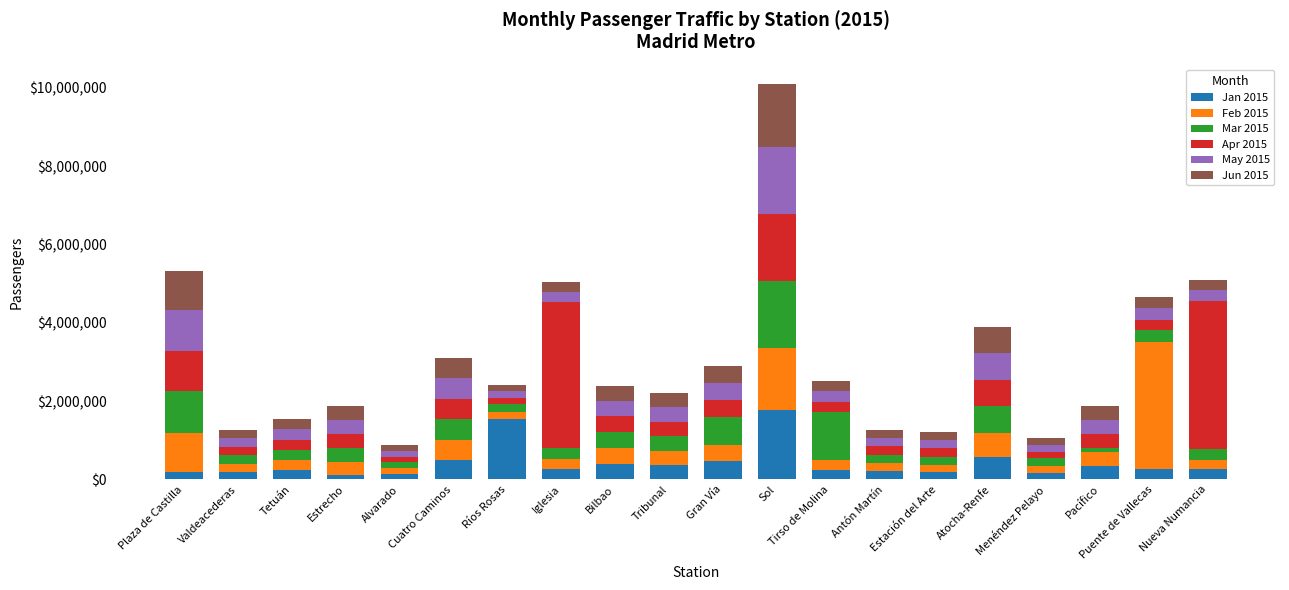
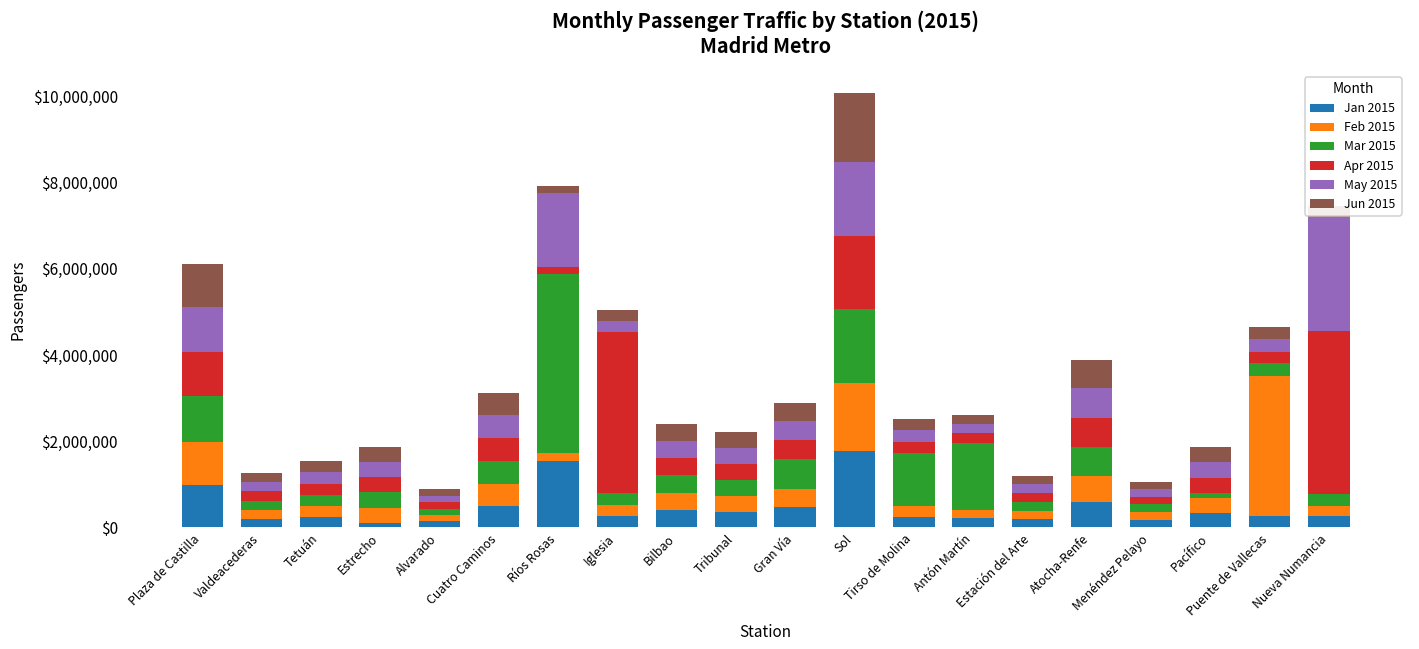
Jan 2015, Plaza de Castilla: $200,000 -> $1,000,000
Mar 2015, Ríos Rosas: $200,000 -> $4,100,000
May 2015, Ríos Rosas: $200,000 -> $1,700,000
Mar 2015, Antón Martín: $200,000 -> $1,600,000
May 2015, Nueva Numancia: $300,000 -> $2,600,000
